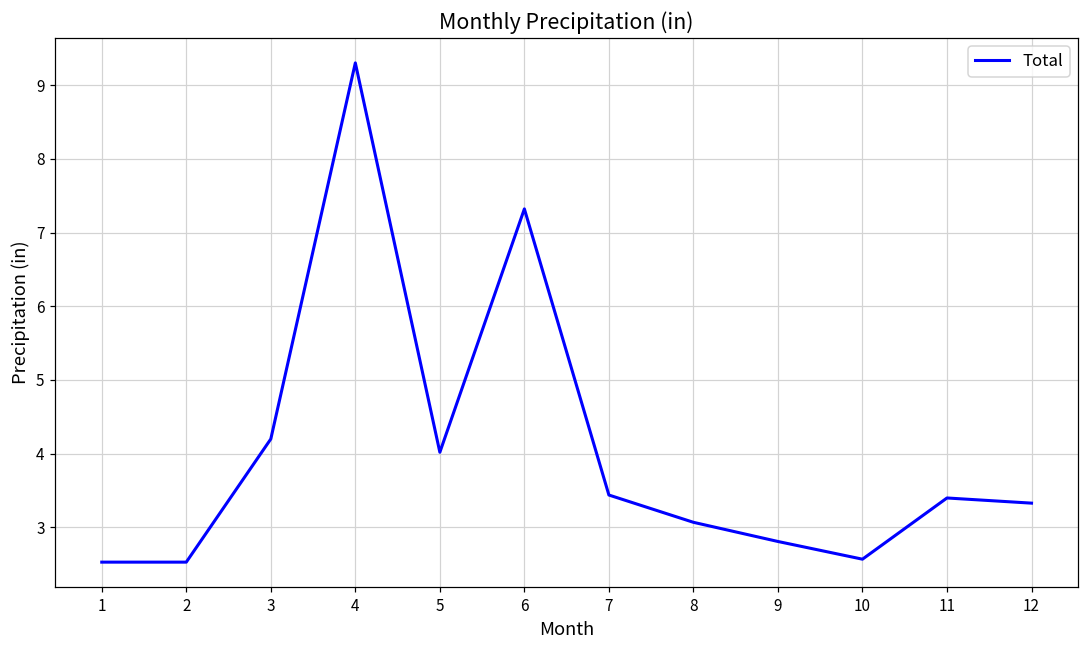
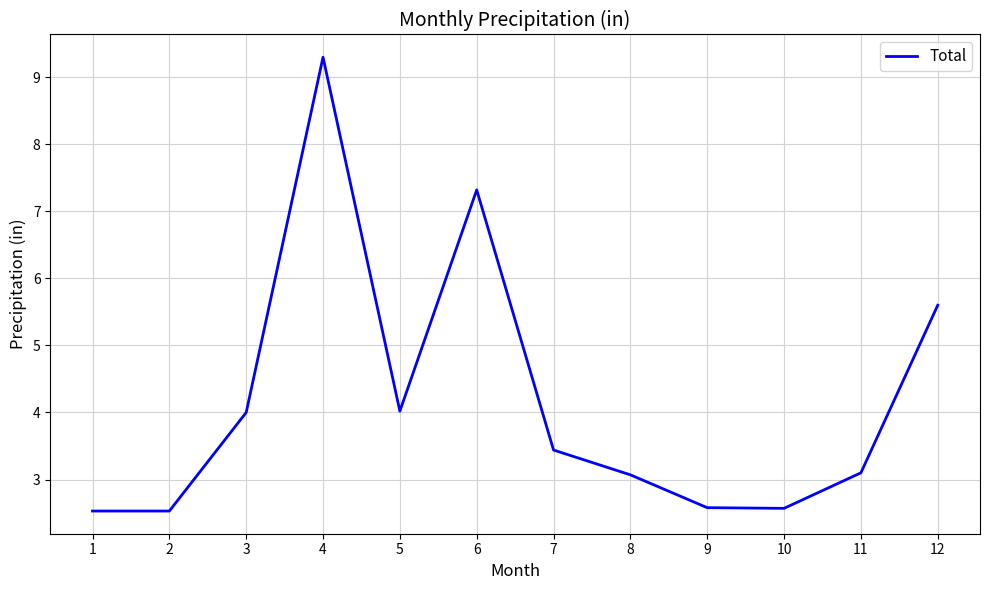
3: 4.2 -> 4.0
9: 2.8 -> 2.6
11: 3.4 -> 3.1
12: 3.3 -> 5.6
